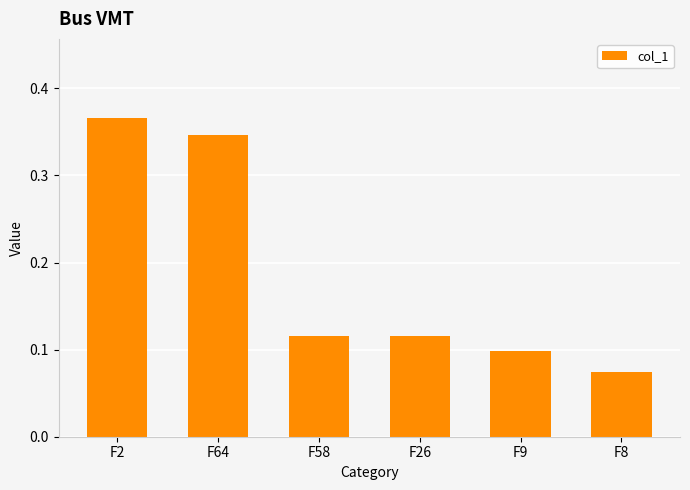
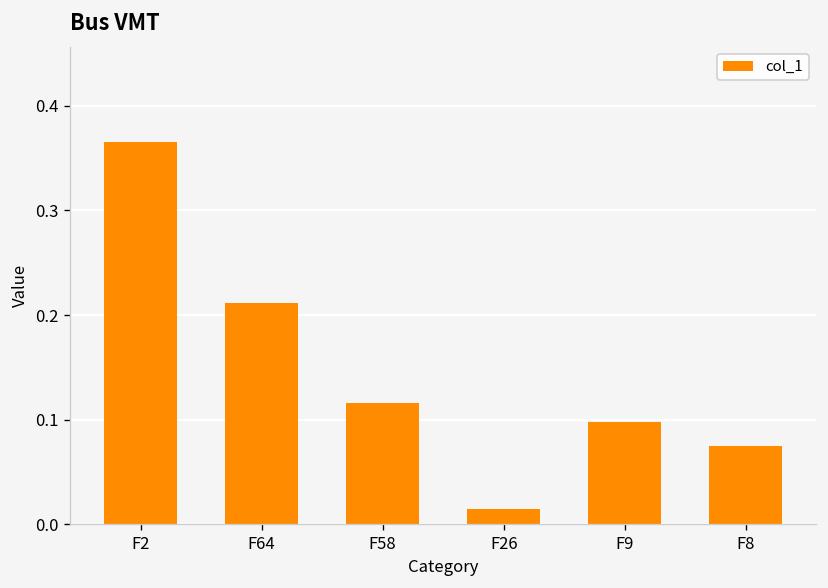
F64: 0.35 -> 0.21
F26: 0.12 -> 0.01
